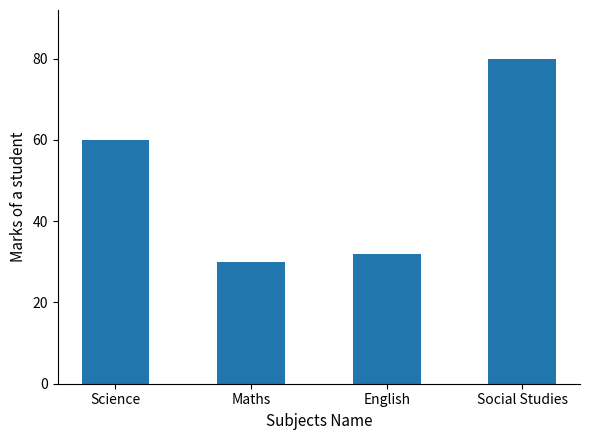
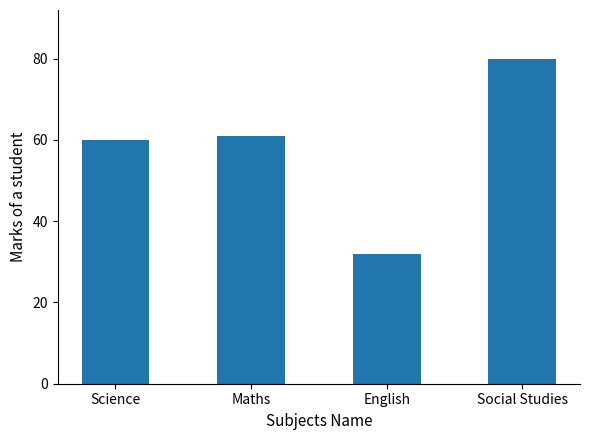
Maths: 30 -> 61
